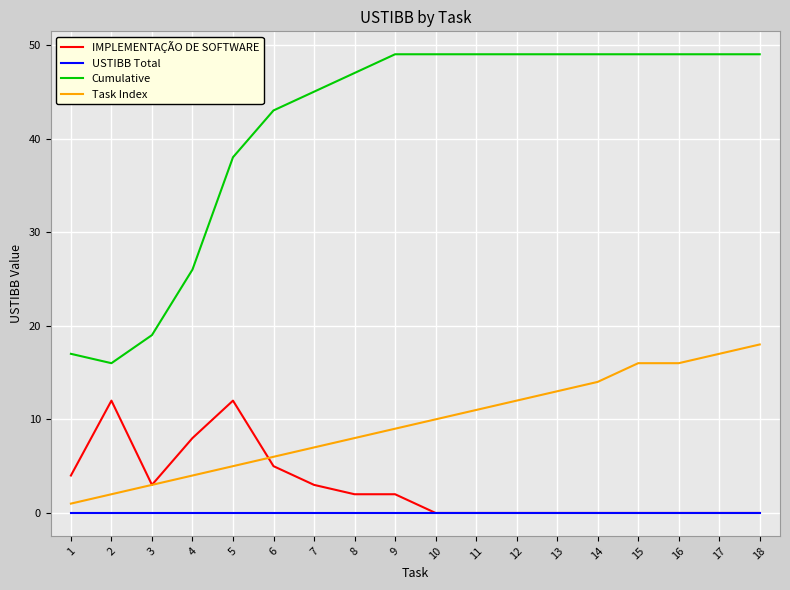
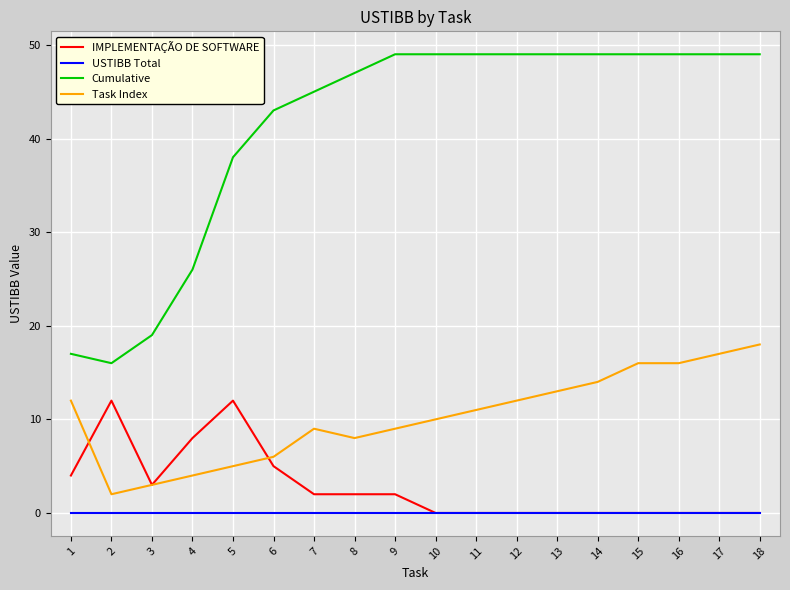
Task Index, 1: 1 -> 12
IMPLEMENTAÇÃO DE SOFTWARE, 7: 3 -> 2
Task Index, 7: 7 -> 9
